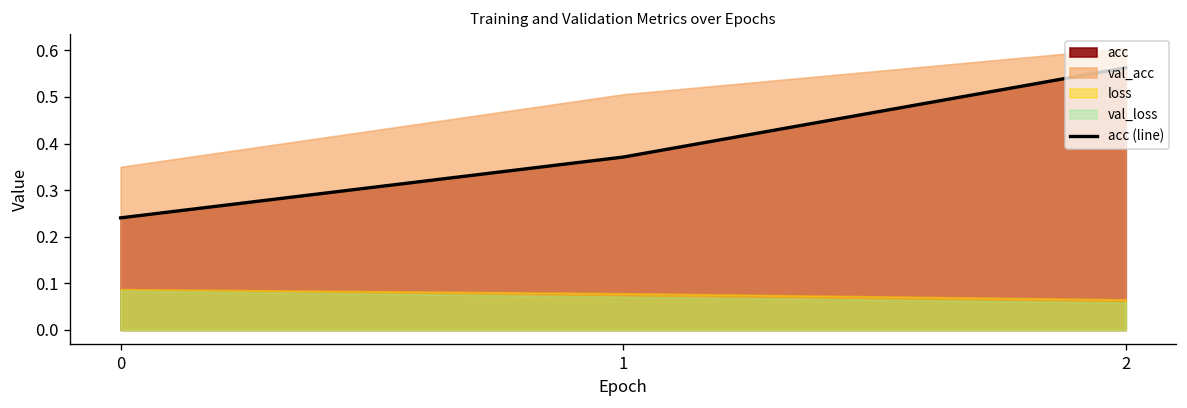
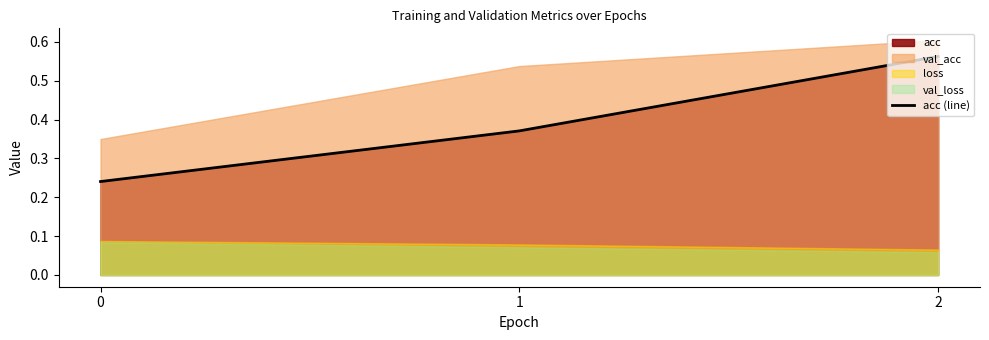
val_acc, 1: 0.51 -> 0.54
